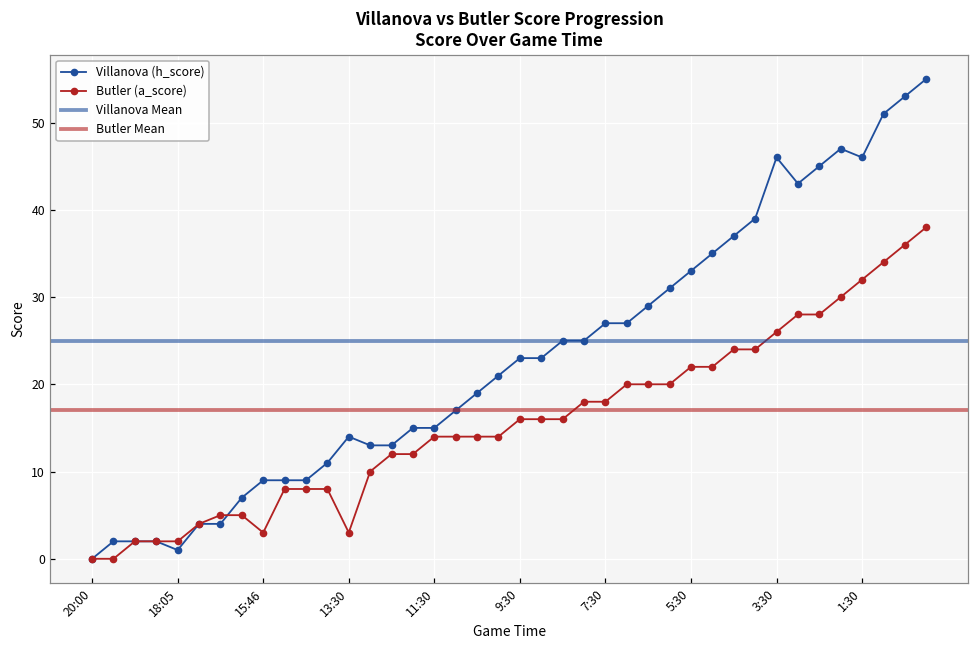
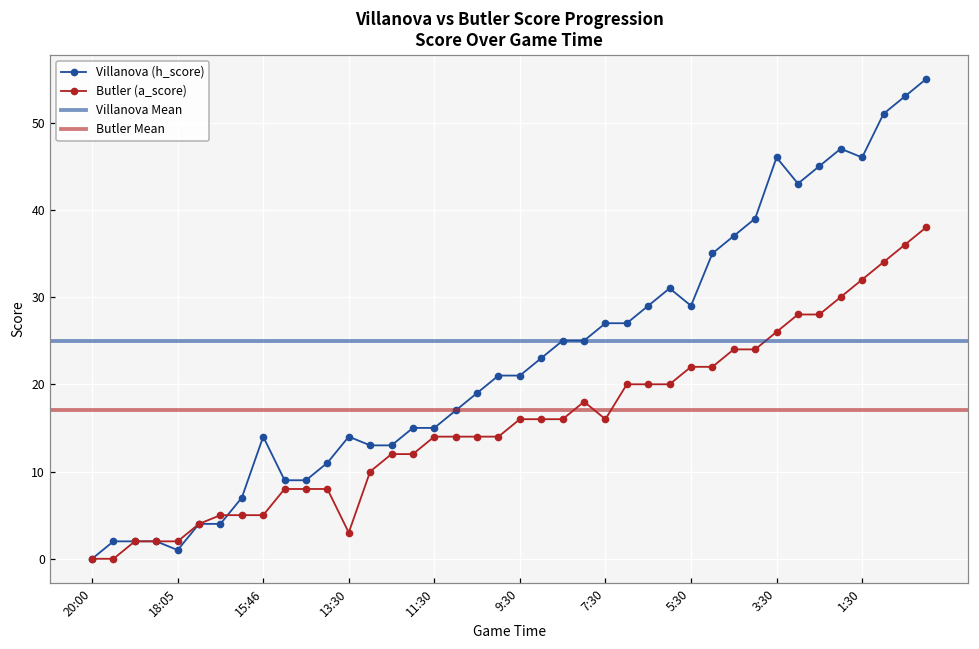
Villanova (h_score), 15:46: 9 -> 14
Butler (a_score), 15:46: 3 -> 5
Villanova (h_score), 9:30: 23 -> 21
Butler (a_score), 7:30: 18 -> 16
Villanova (h_score), 5:30: 33 -> 29
